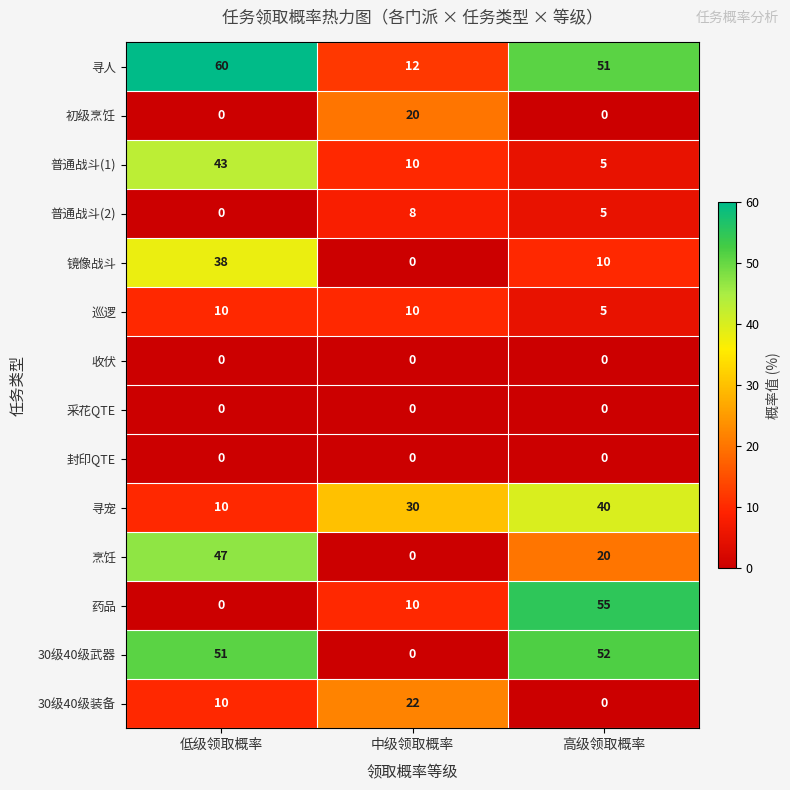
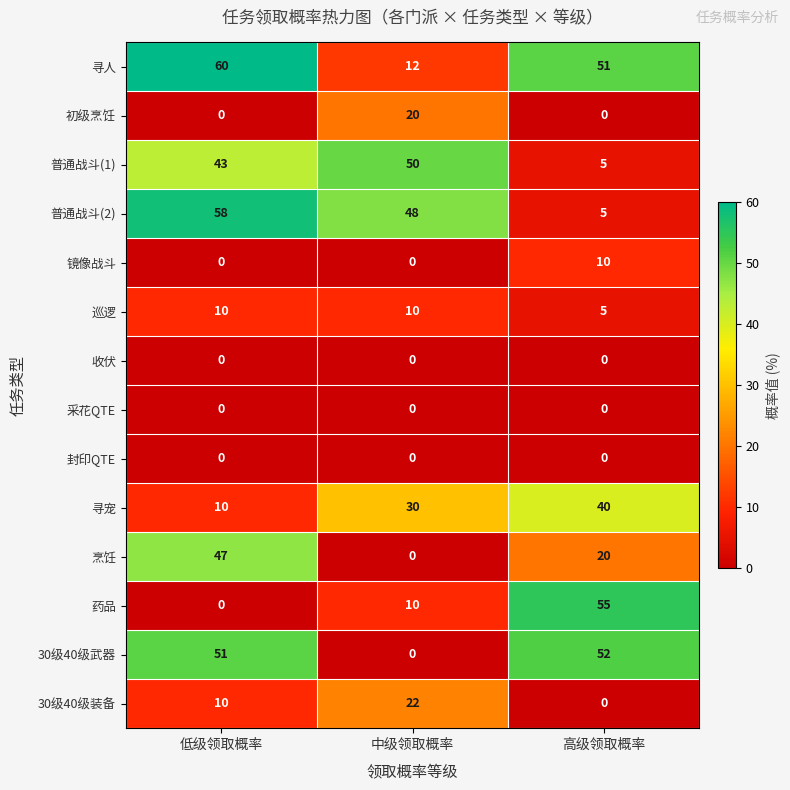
普通战斗(1), 中级领取概率: 10 -> 50
普通战斗(2), 低级领取概率: 0 -> 58
普通战斗(2), 中级领取概率: 8 -> 48
镜像战斗, 低级领取概率: 38 -> 0
